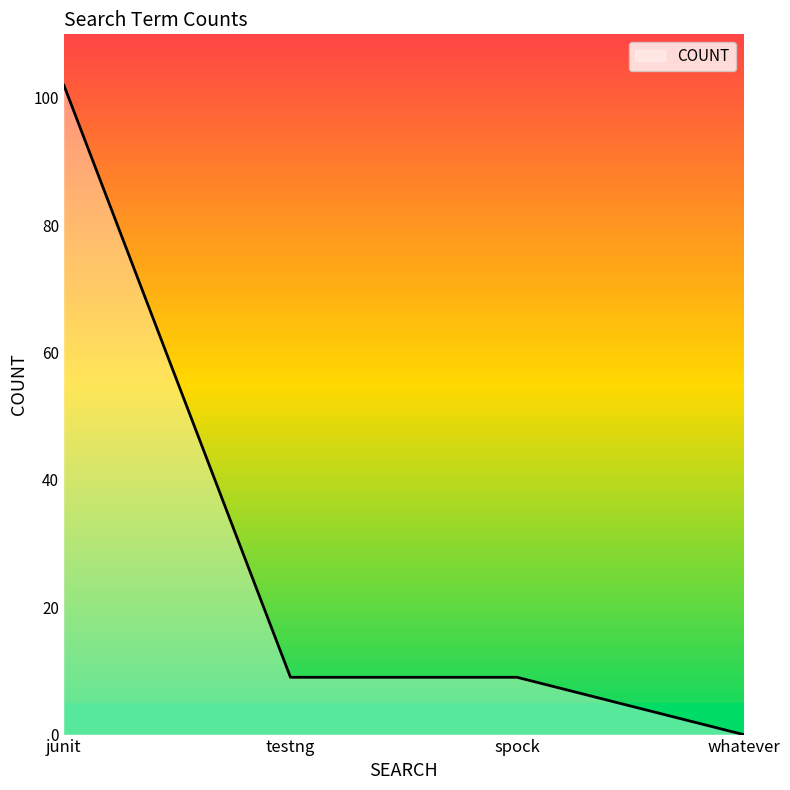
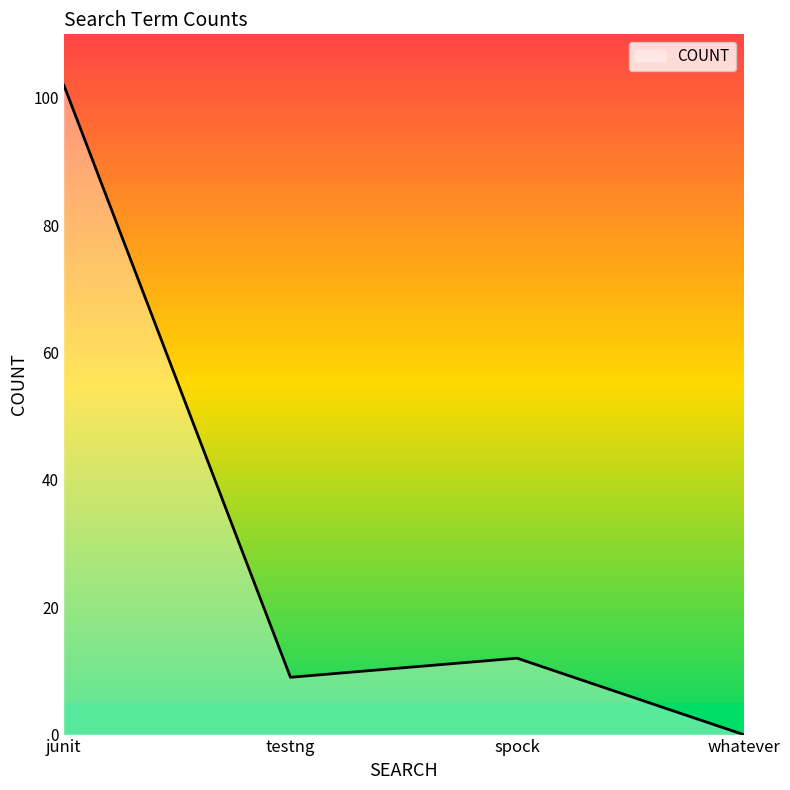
spock: 9 -> 12
